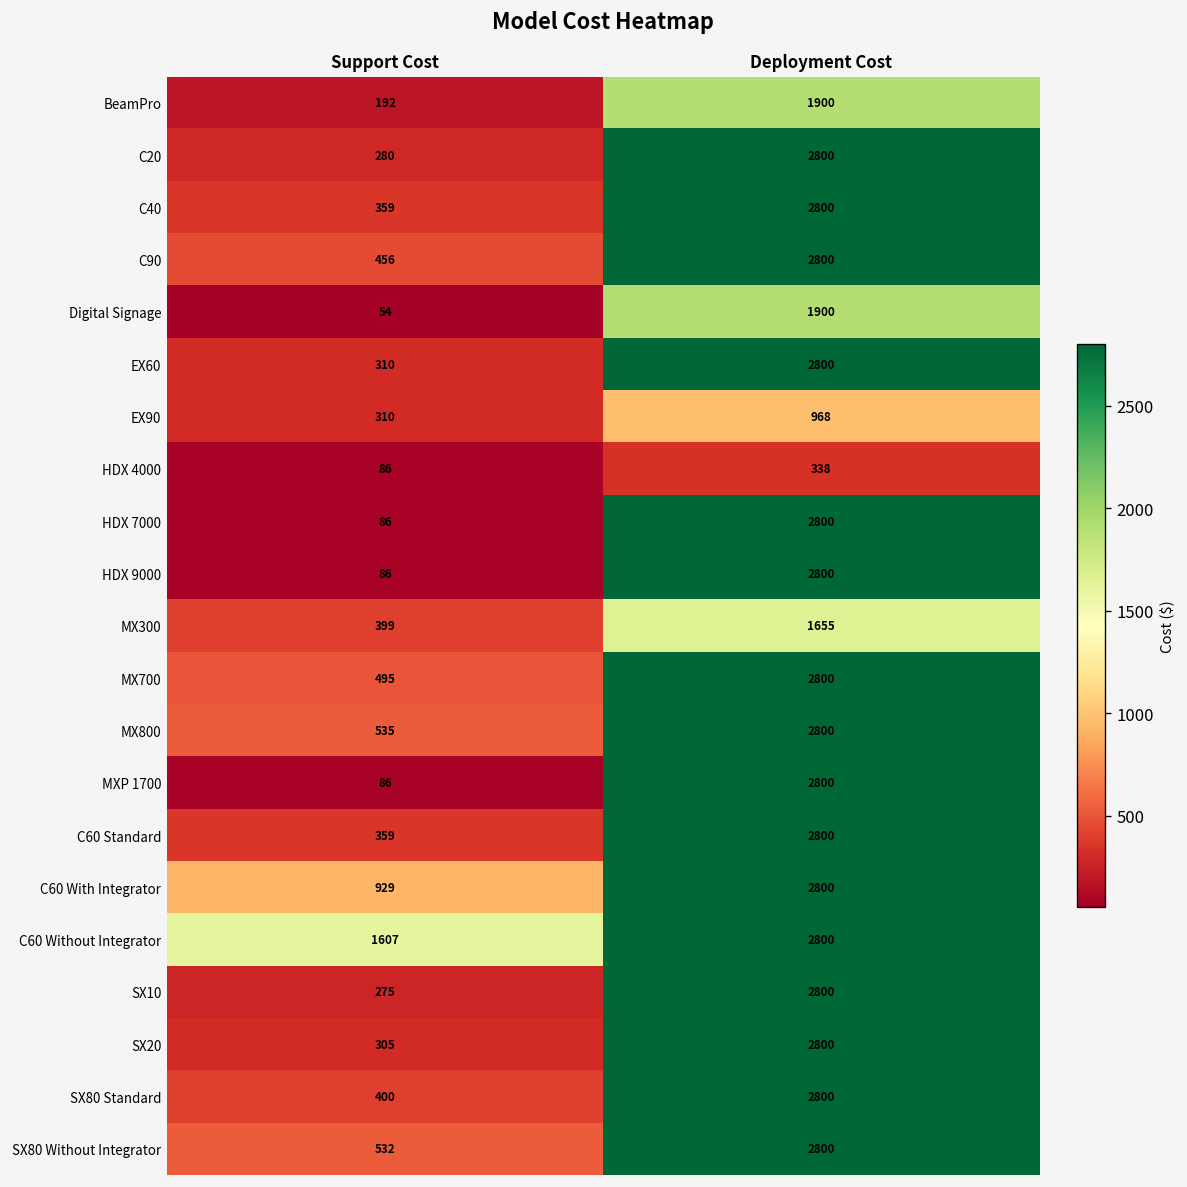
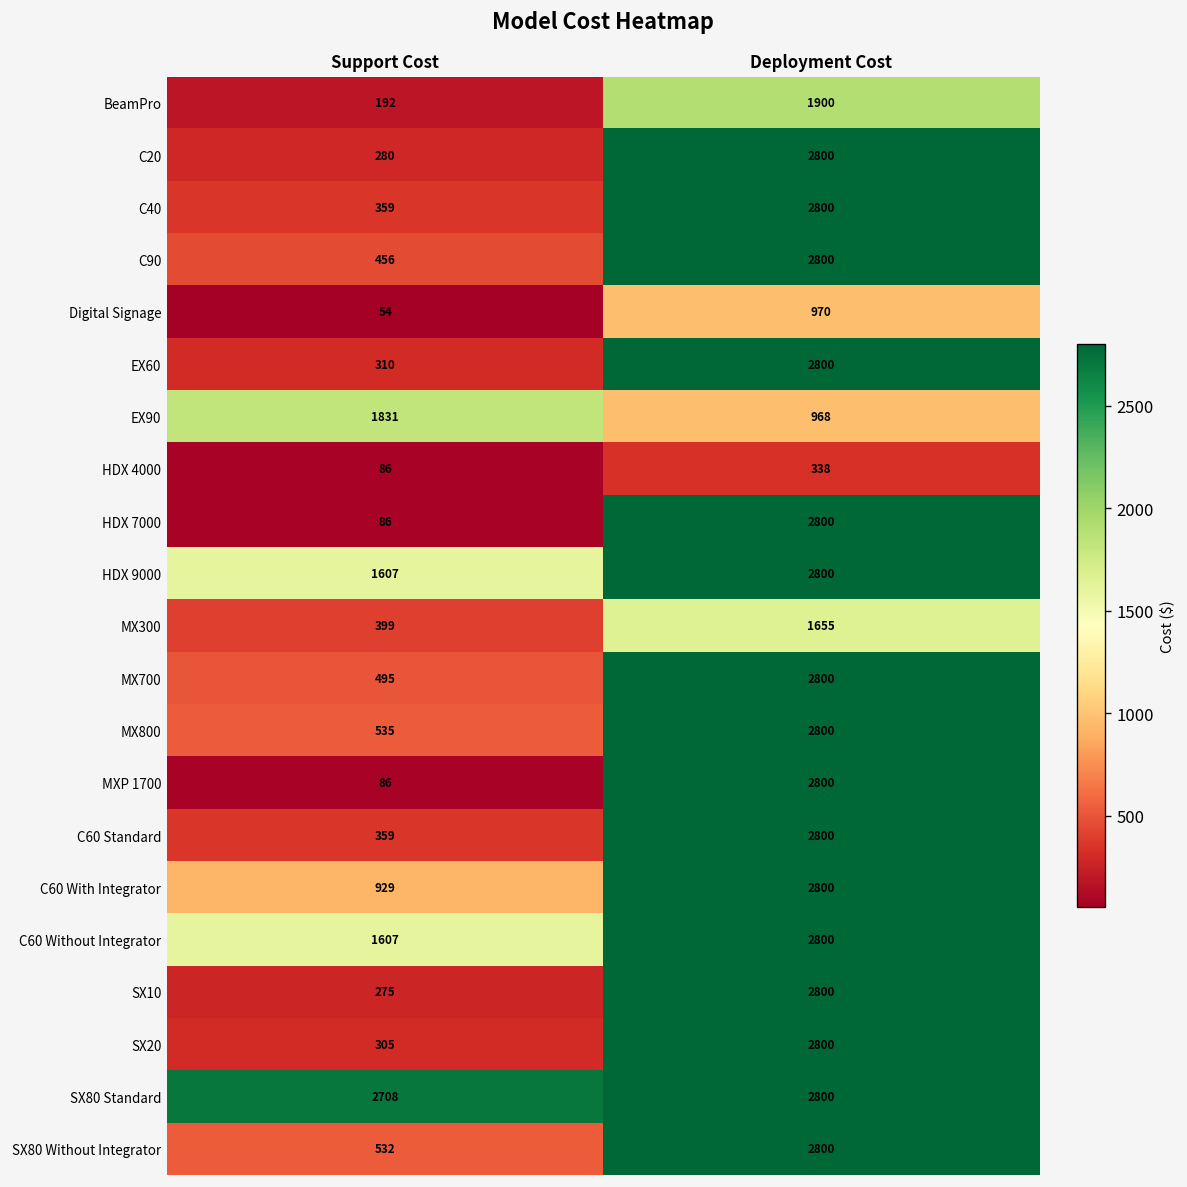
Digital Signage, Deployment Cost: 1900 -> 970
EX90, Support Cost: 310 -> 1831
HDX 9000, Support Cost: 86 -> 1607
SX80 Standard, Support Cost: 400 -> 2708
